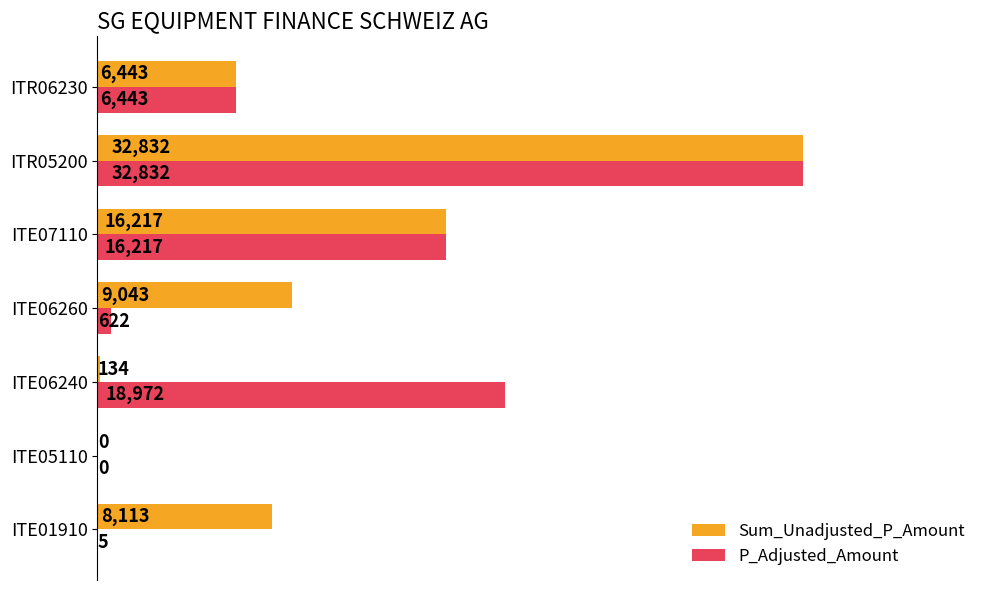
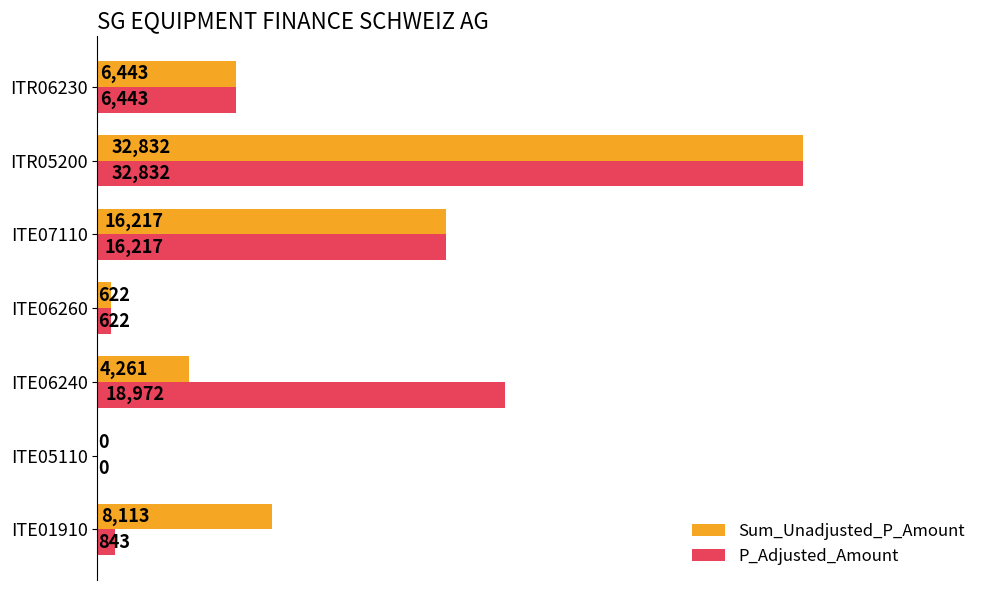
Sum_Unadjusted_P_Amount, ITE06260: 9,043 -> 622
Sum_Unadjusted_P_Amount, ITE06240: 134 -> 4,261
P_Adjusted_Amount, ITE01910: 5 -> 843
